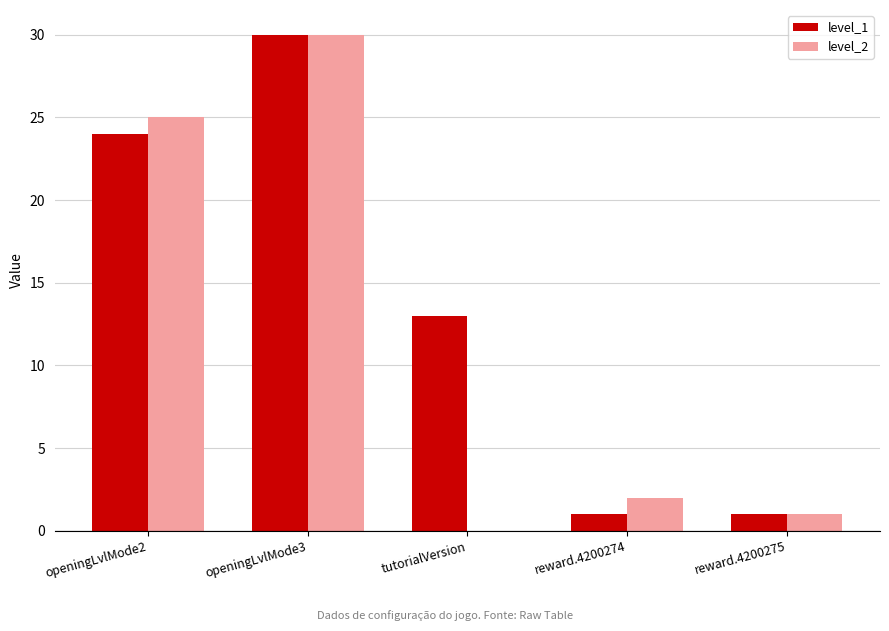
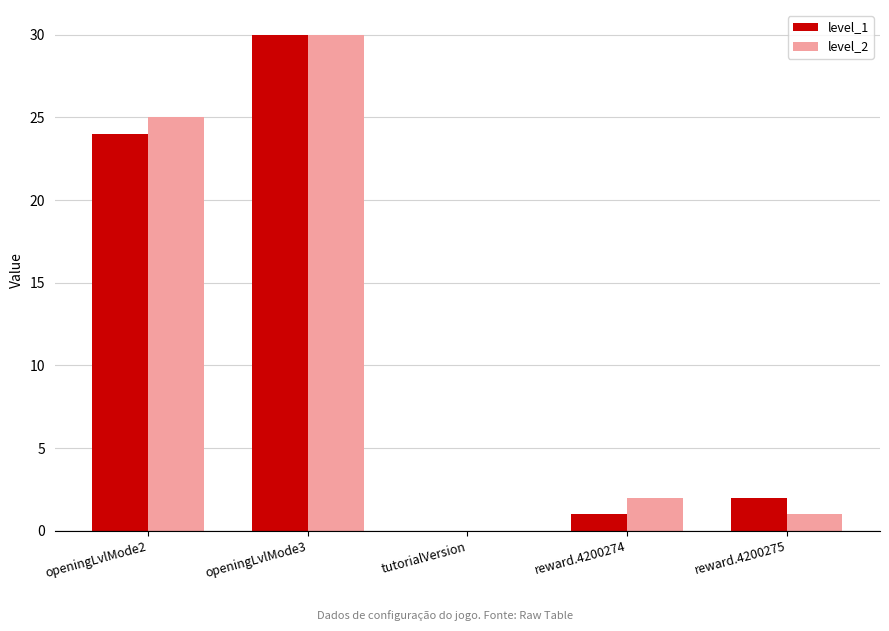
level_1, tutorialVersion: 13 -> 0
level_1, reward.4200275: 1 -> 2
